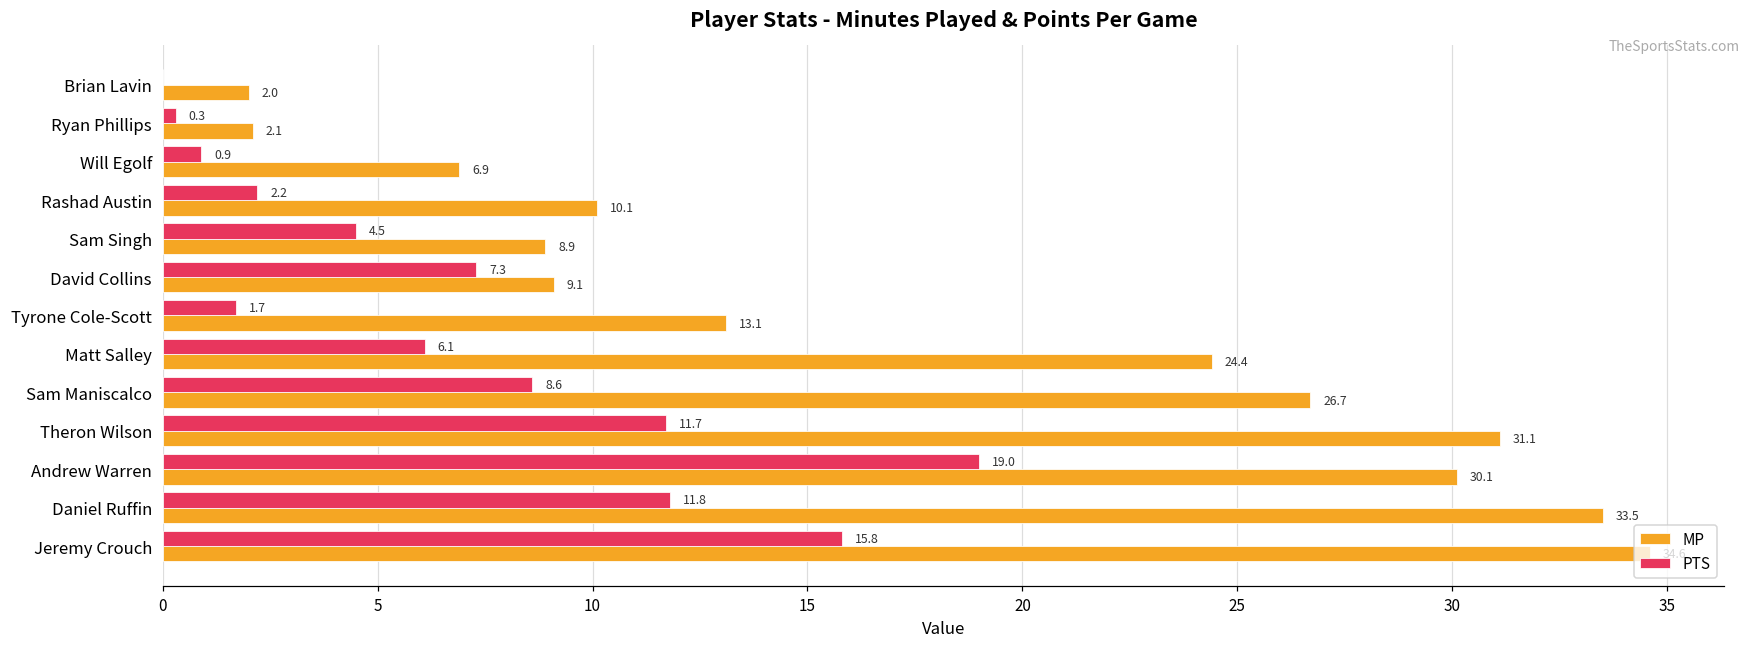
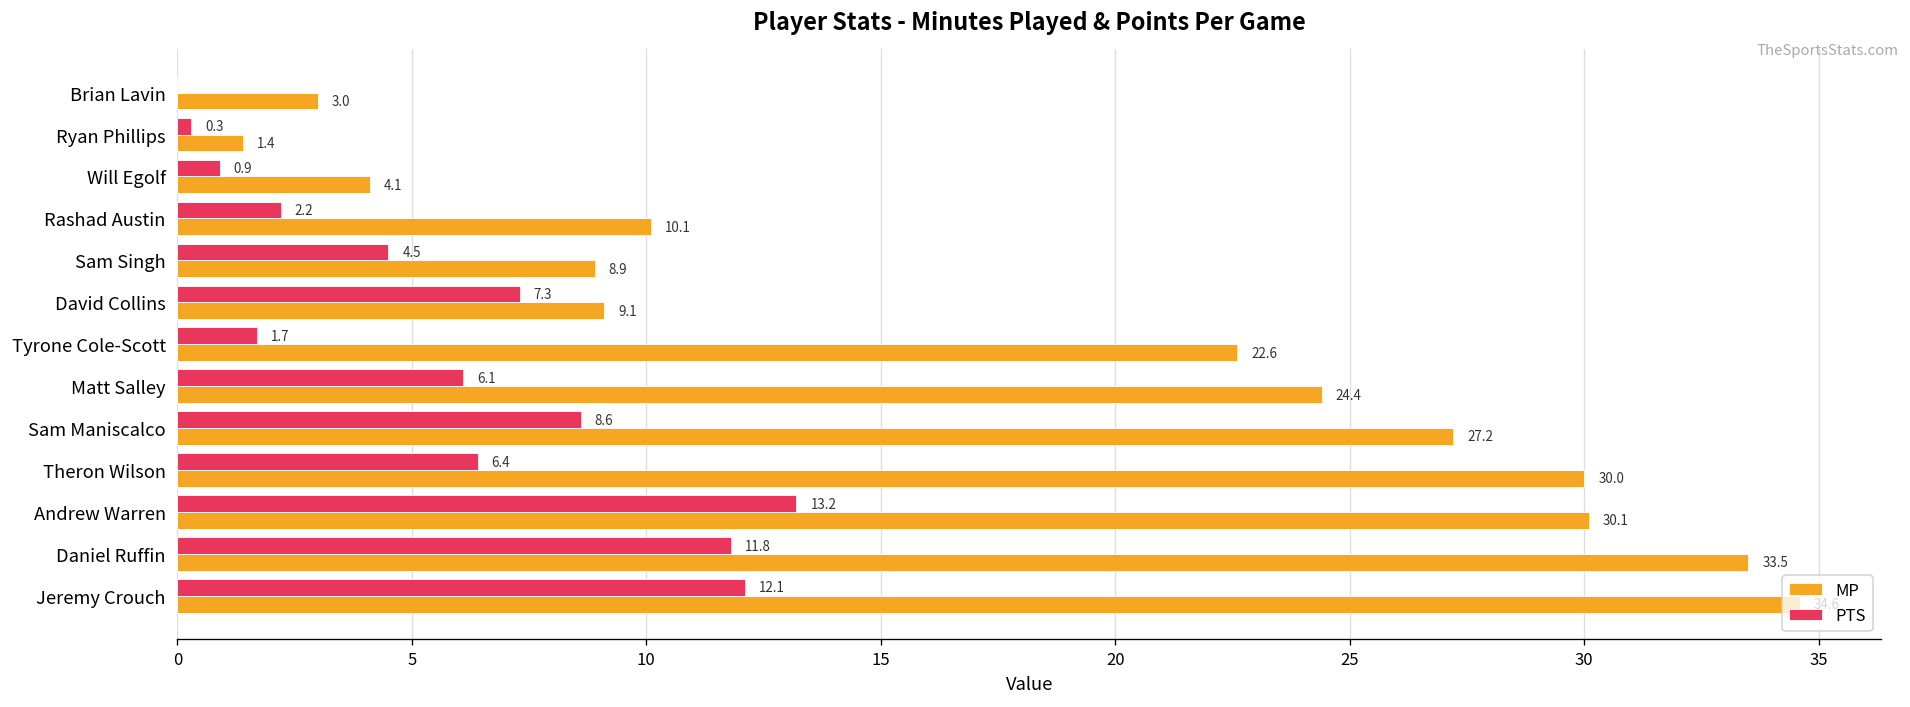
MP, Brian Lavin: 2.0 -> 3.0
MP, Ryan Phillips: 2.1 -> 1.4
MP, Will Egolf: 6.9 -> 4.1
MP, Tyrone Cole-Scott: 13.1 -> 22.6
MP, Sam Maniscalco: 26.7 -> 27.2
PTS, Theron Wilson: 11.7 -> 6.4
MP, Theron Wilson: 31.1 -> 30.0
PTS, Andrew Warren: 19.0 -> 13.2
PTS, Jeremy Crouch: 15.8 -> 12.1
